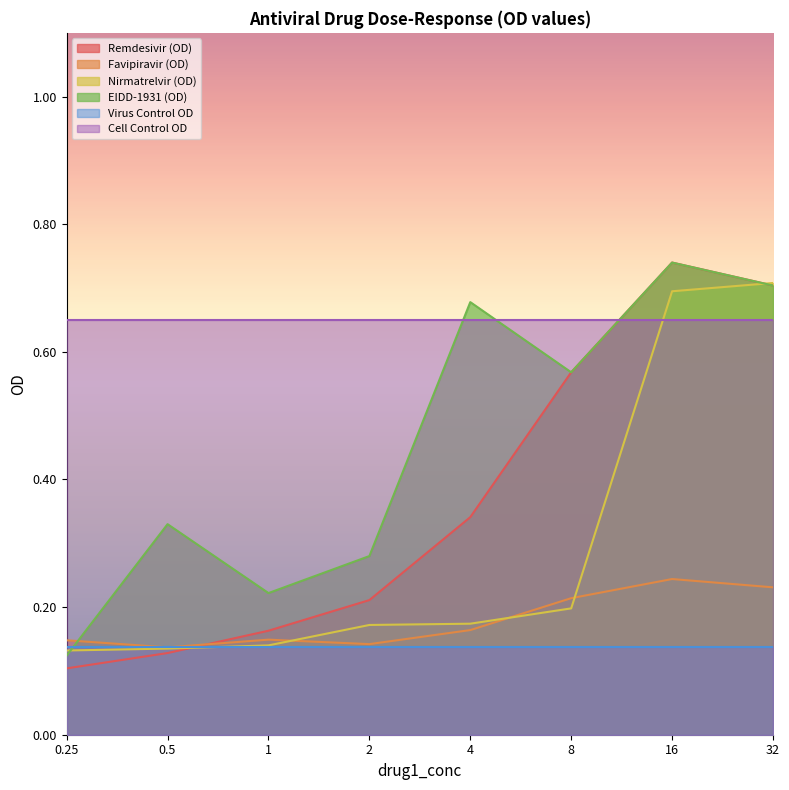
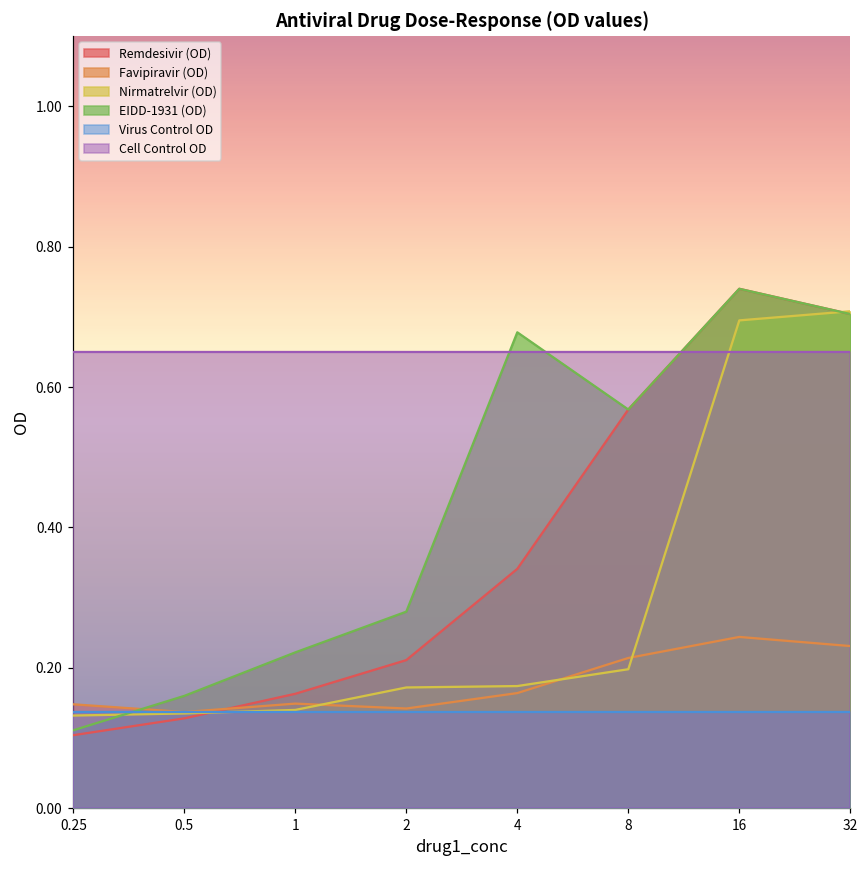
EIDD-1931 (OD), 0.25: 0.12 -> 0.11
EIDD-1931 (OD), 0.5: 0.33 -> 0.16
